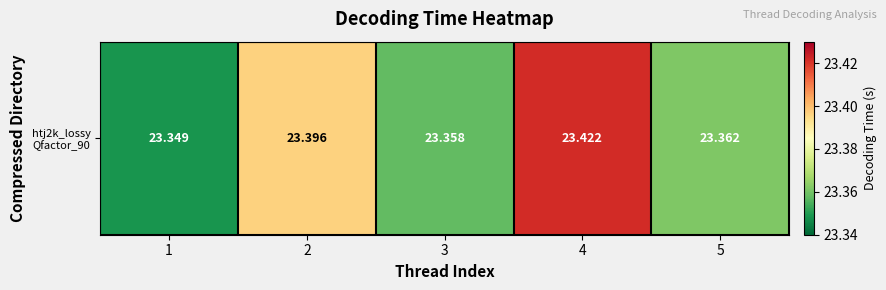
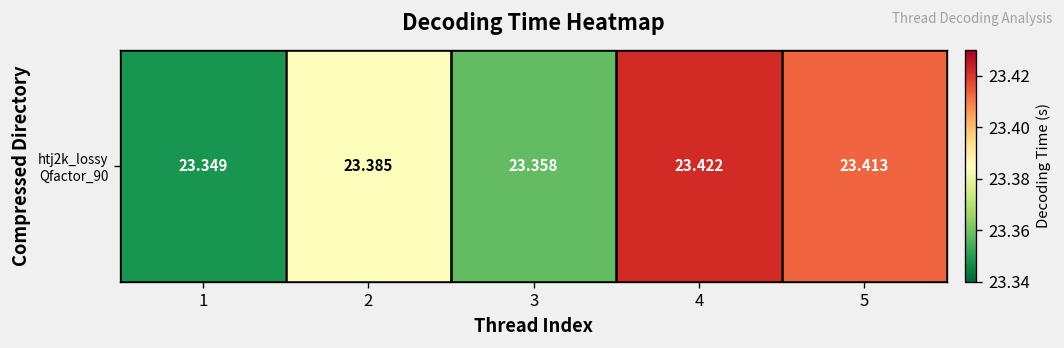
htj2k_lossy Qfactor_90, 2: 23.396 -> 23.385
htj2k_lossy Qfactor_90, 5: 23.362 -> 23.413
